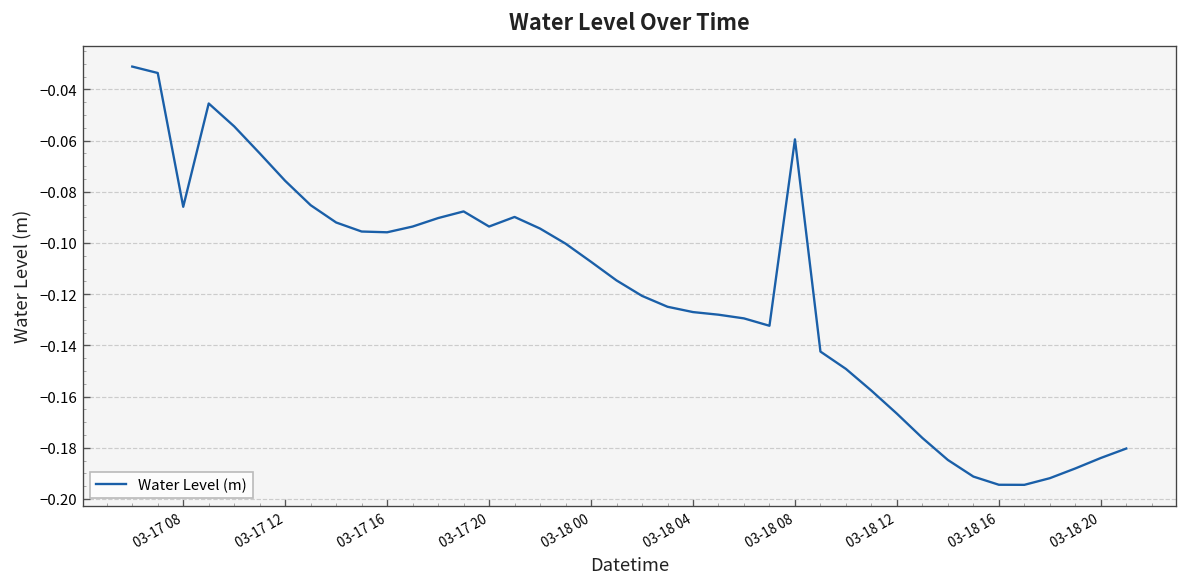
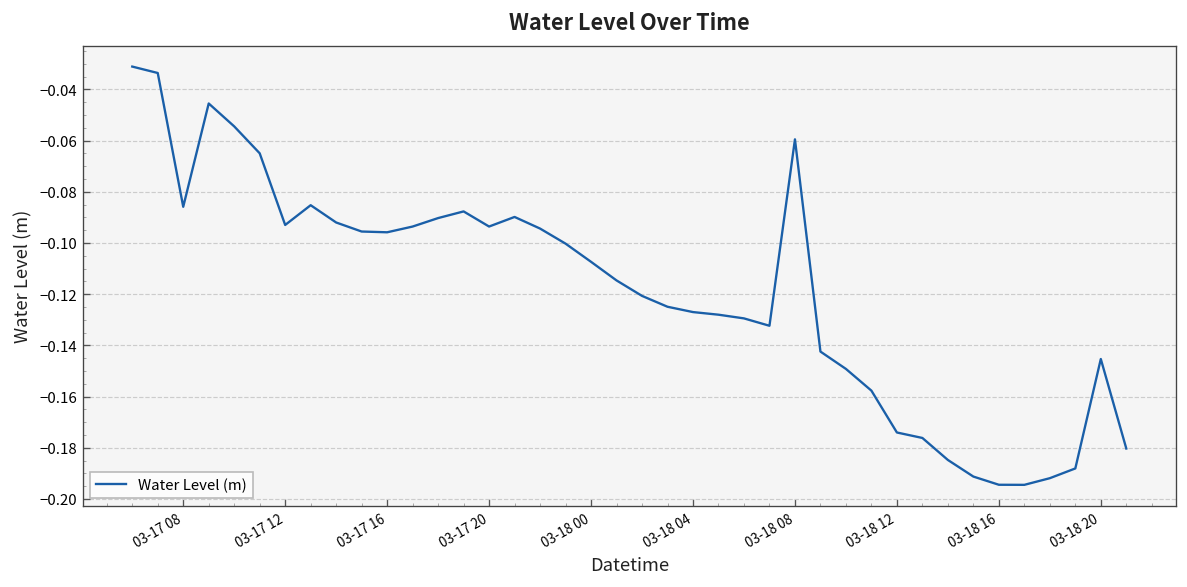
03-17 12: -0.076 -> -0.093
03-18 12: -0.167 -> -0.174
03-18 20: -0.184 -> -0.145
